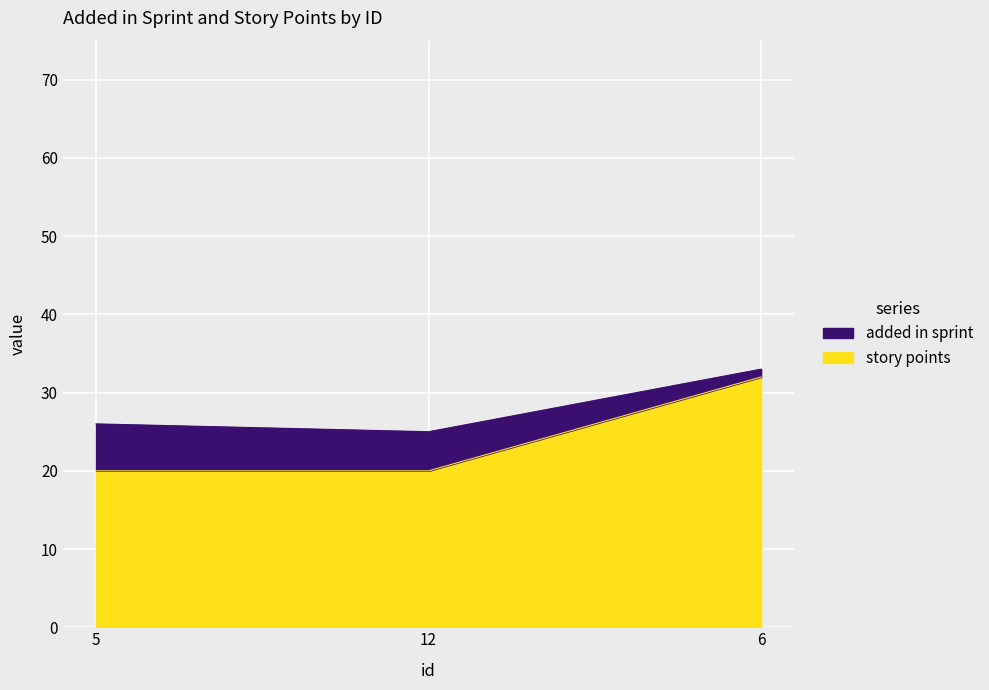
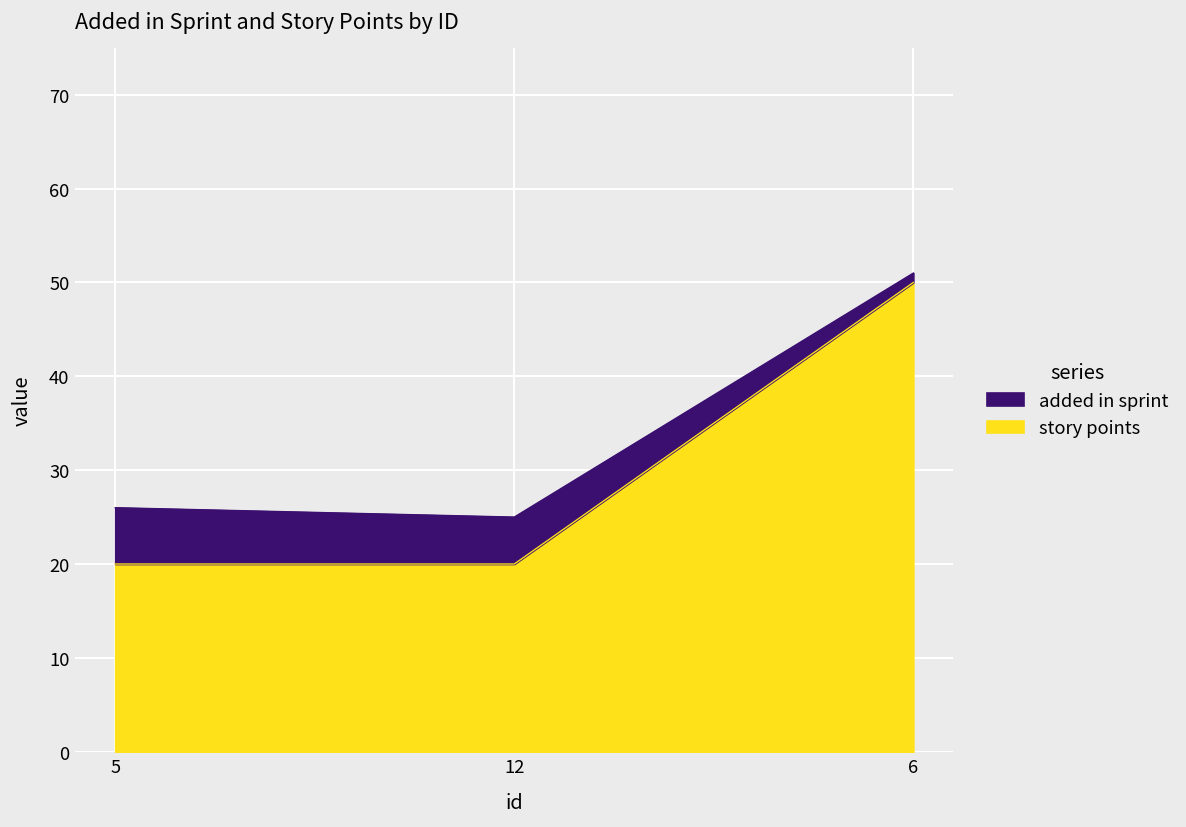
story points, 6: 32 -> 50
